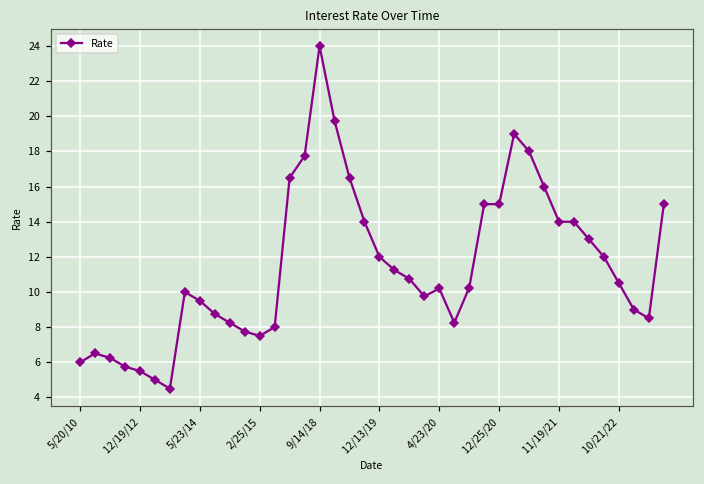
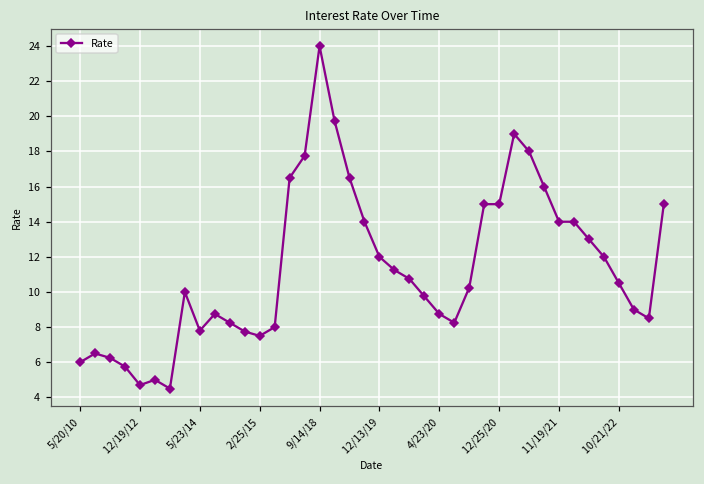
12/19/12: 5.5 -> 4.7
5/23/14: 9.5 -> 7.8
4/23/20: 10.2 -> 8.8
